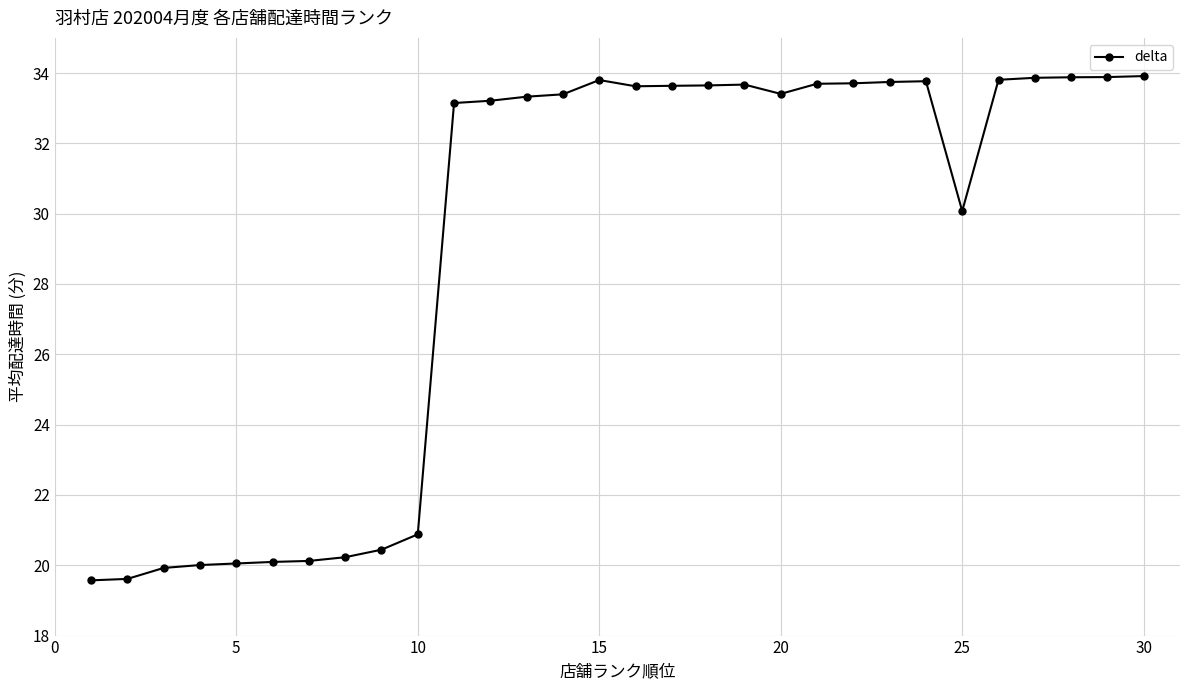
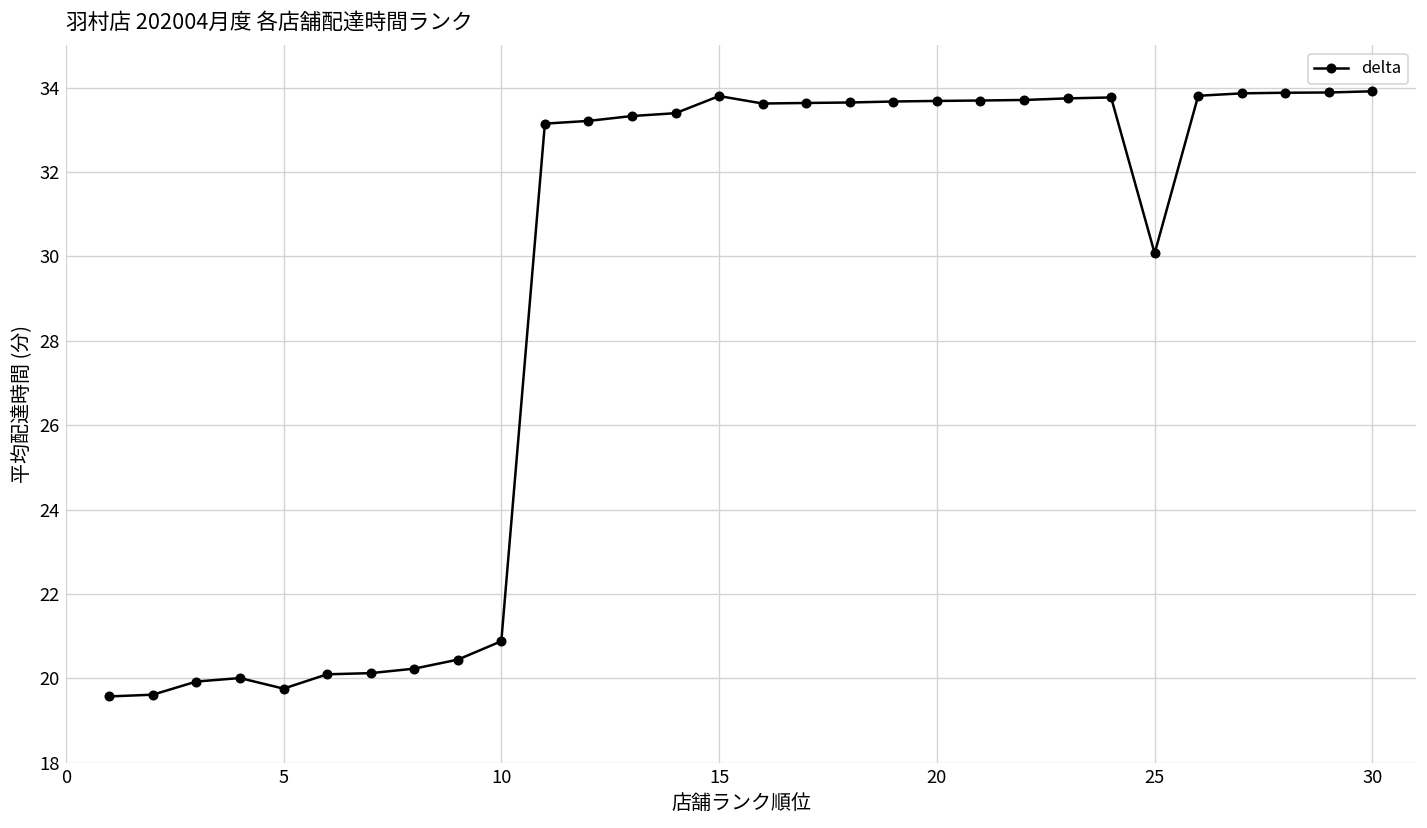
5: 20.1 -> 19.8
20: 33.4 -> 33.7
